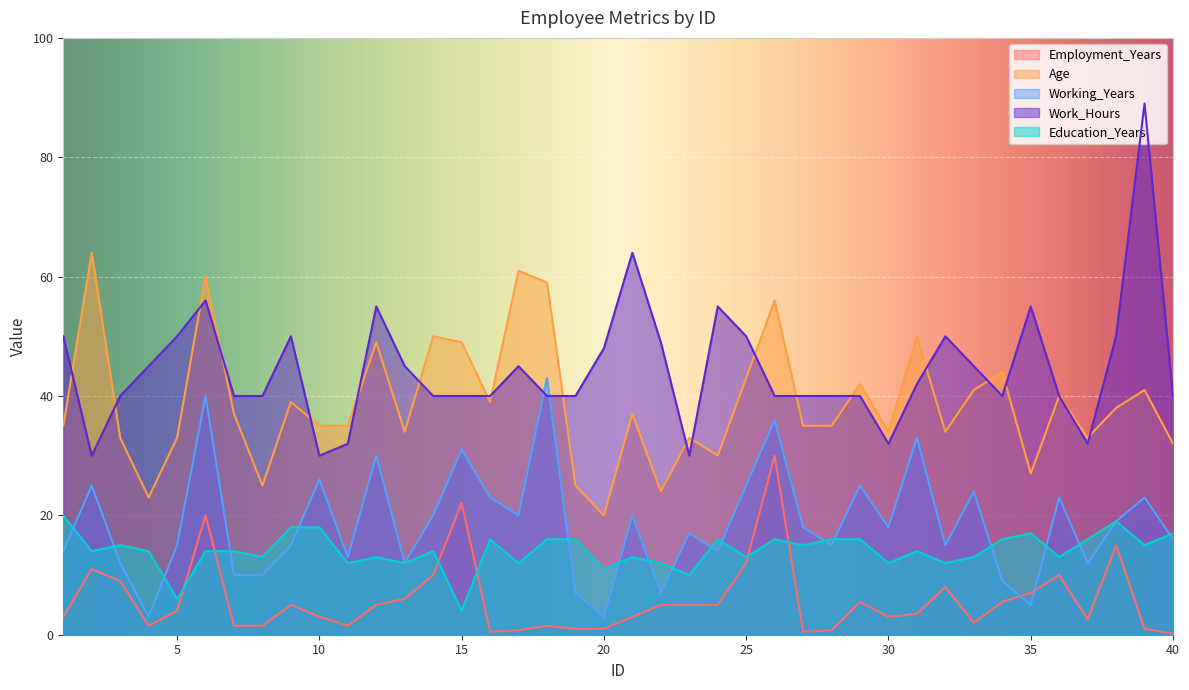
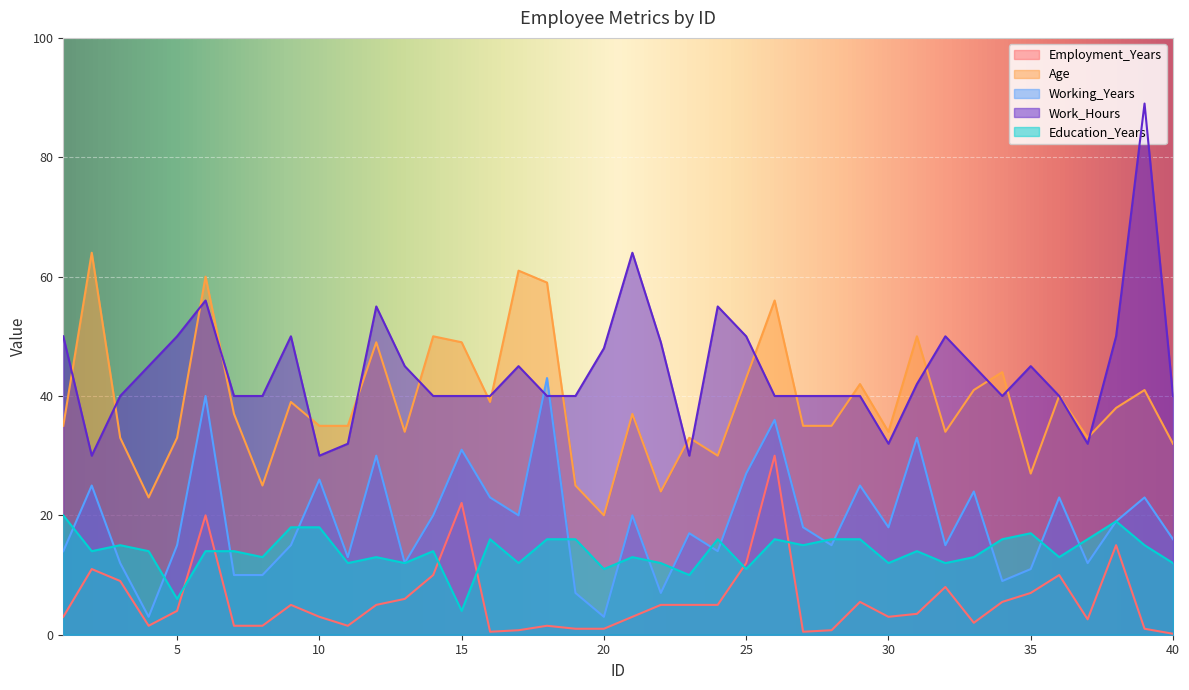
Working_Years, 25: 25 -> 27
Education_Years, 25: 13 -> 11
Working_Years, 35: 5 -> 11
Work_Hours, 35: 55 -> 45
Education_Years, 40: 17 -> 12
